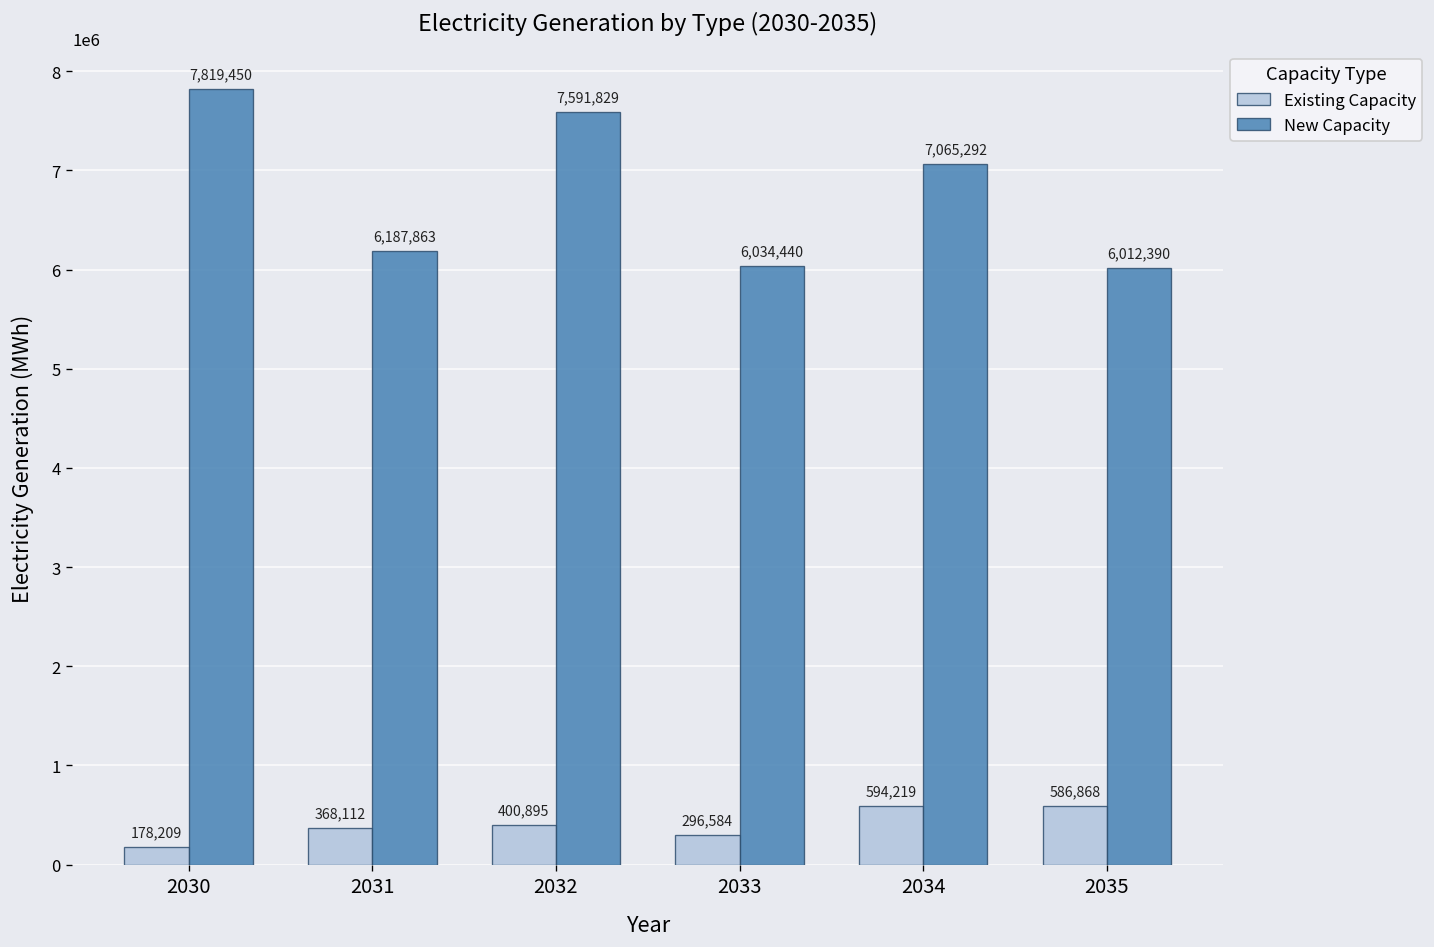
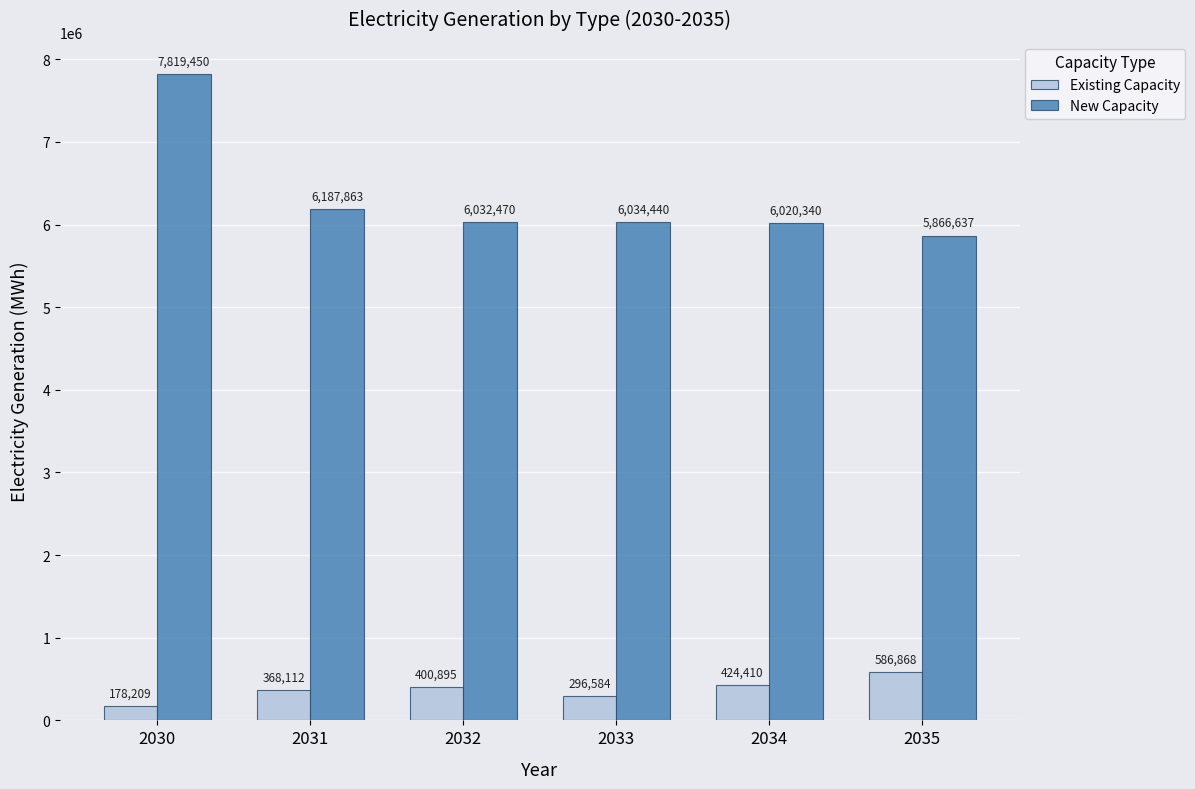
New Capacity, 2032: 7,591,829 -> 6,032,470
Existing Capacity, 2034: 594,219 -> 424,410
New Capacity, 2034: 7,065,292 -> 6,020,340
New Capacity, 2035: 6,012,390 -> 5,866,637
